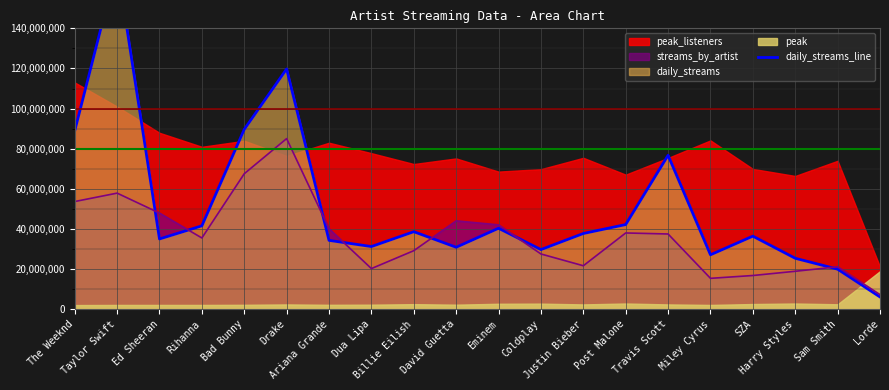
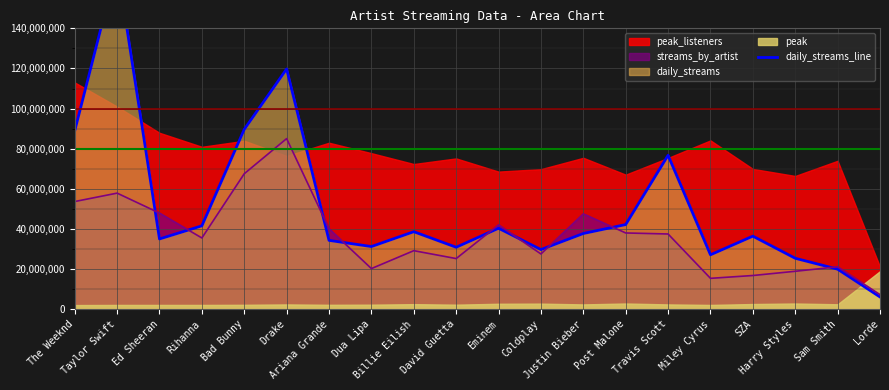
streams_by_artist, David Guetta: 44,000,000 -> 25,000,000
streams_by_artist, Justin Bieber: 22,000,000 -> 48,000,000
